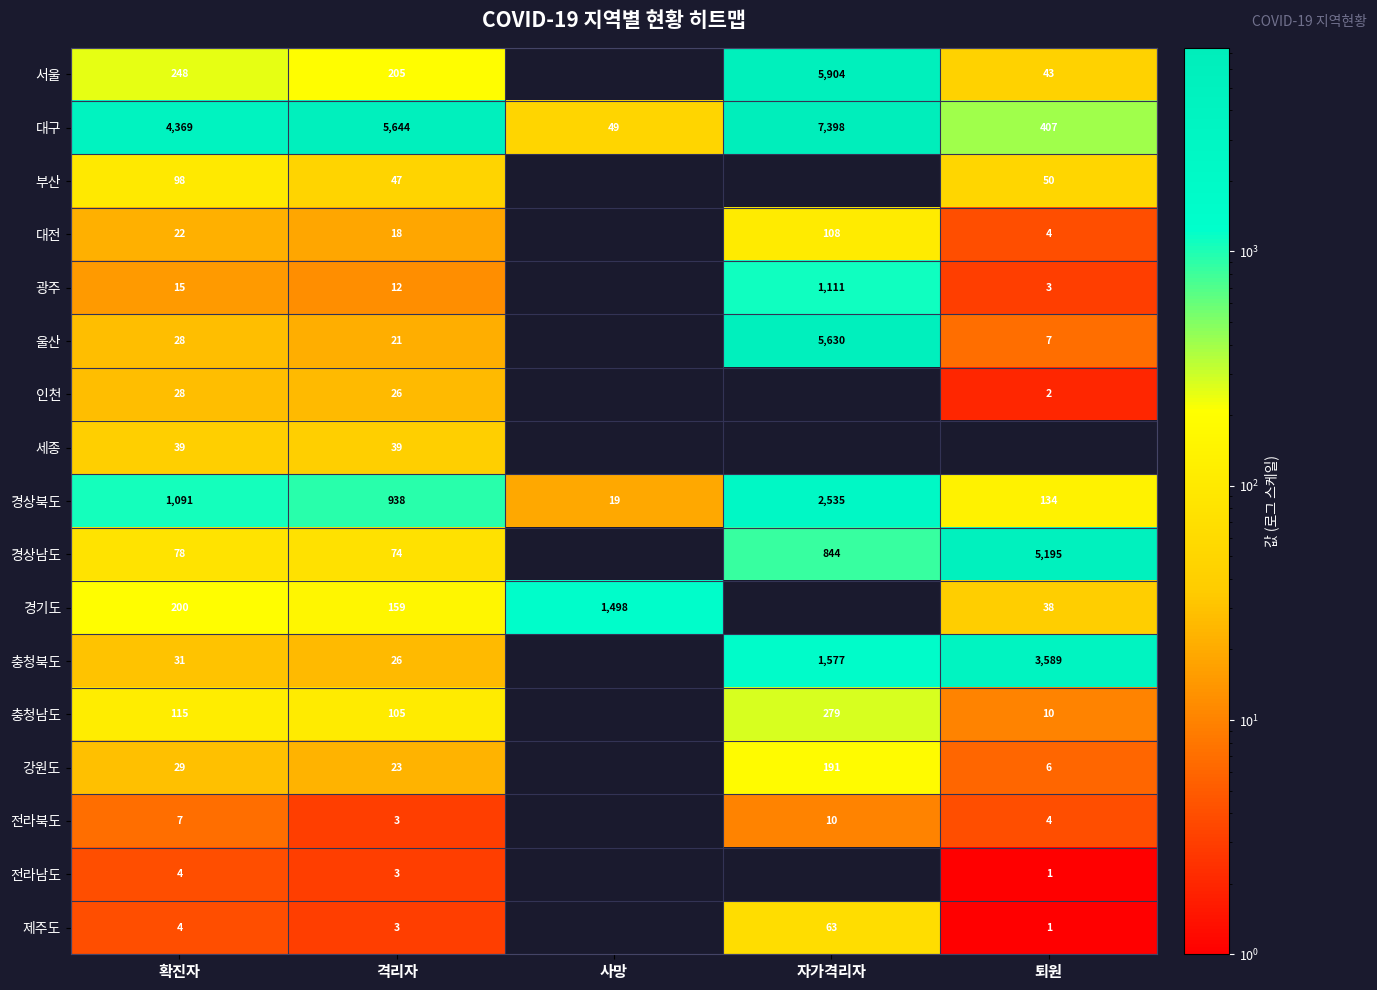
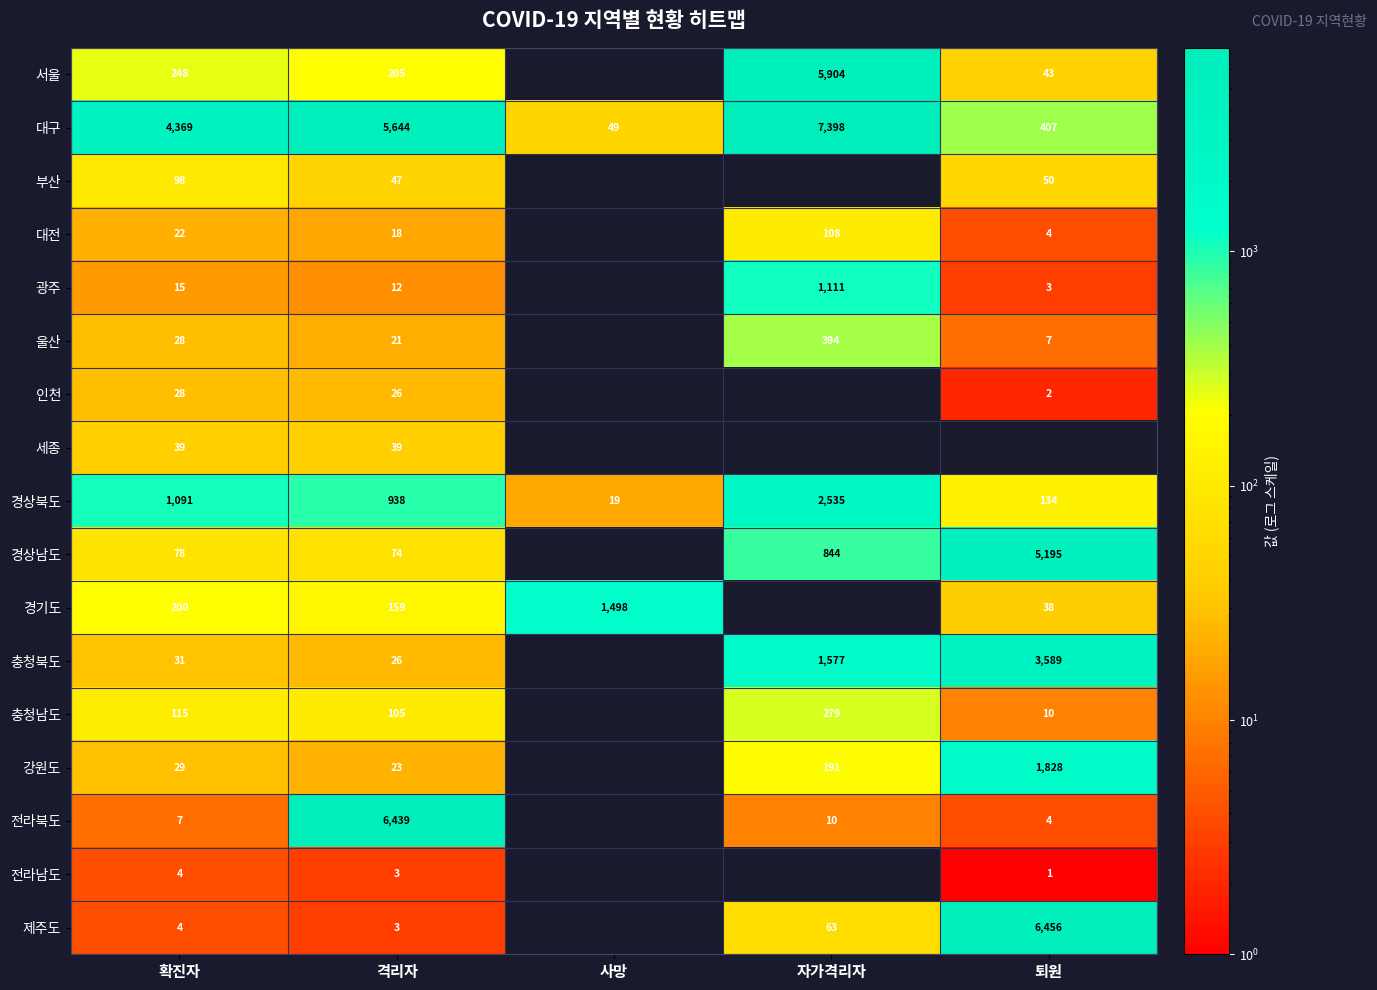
울산, 자가격리자: 5,630 -> 394
강원도, 퇴원: 6 -> 1,828
전라북도, 격리자: 3 -> 6,439
제주도, 퇴원: 1 -> 6,456
